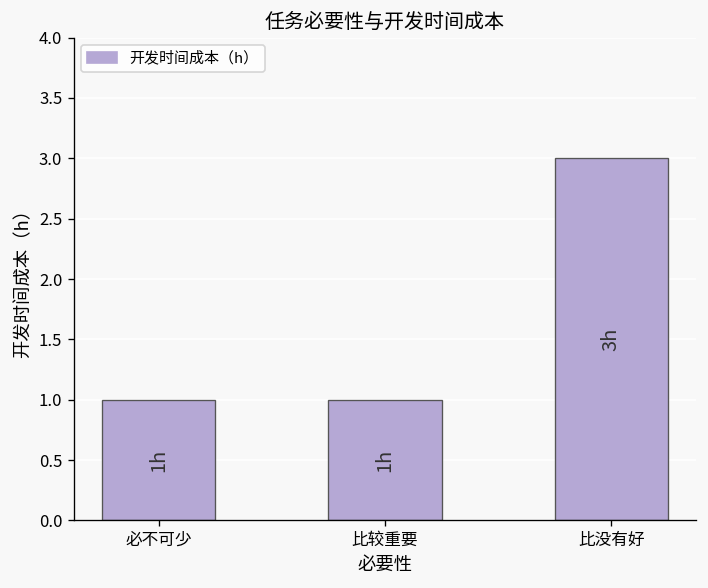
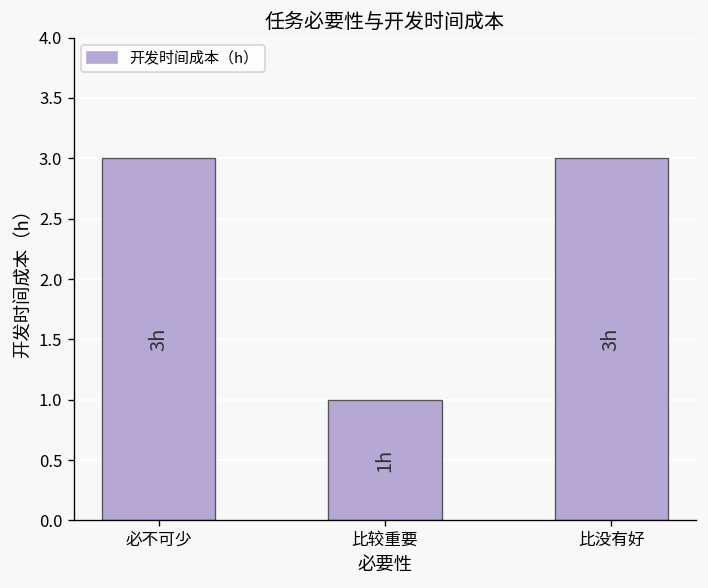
必不可少: 1h -> 3h
